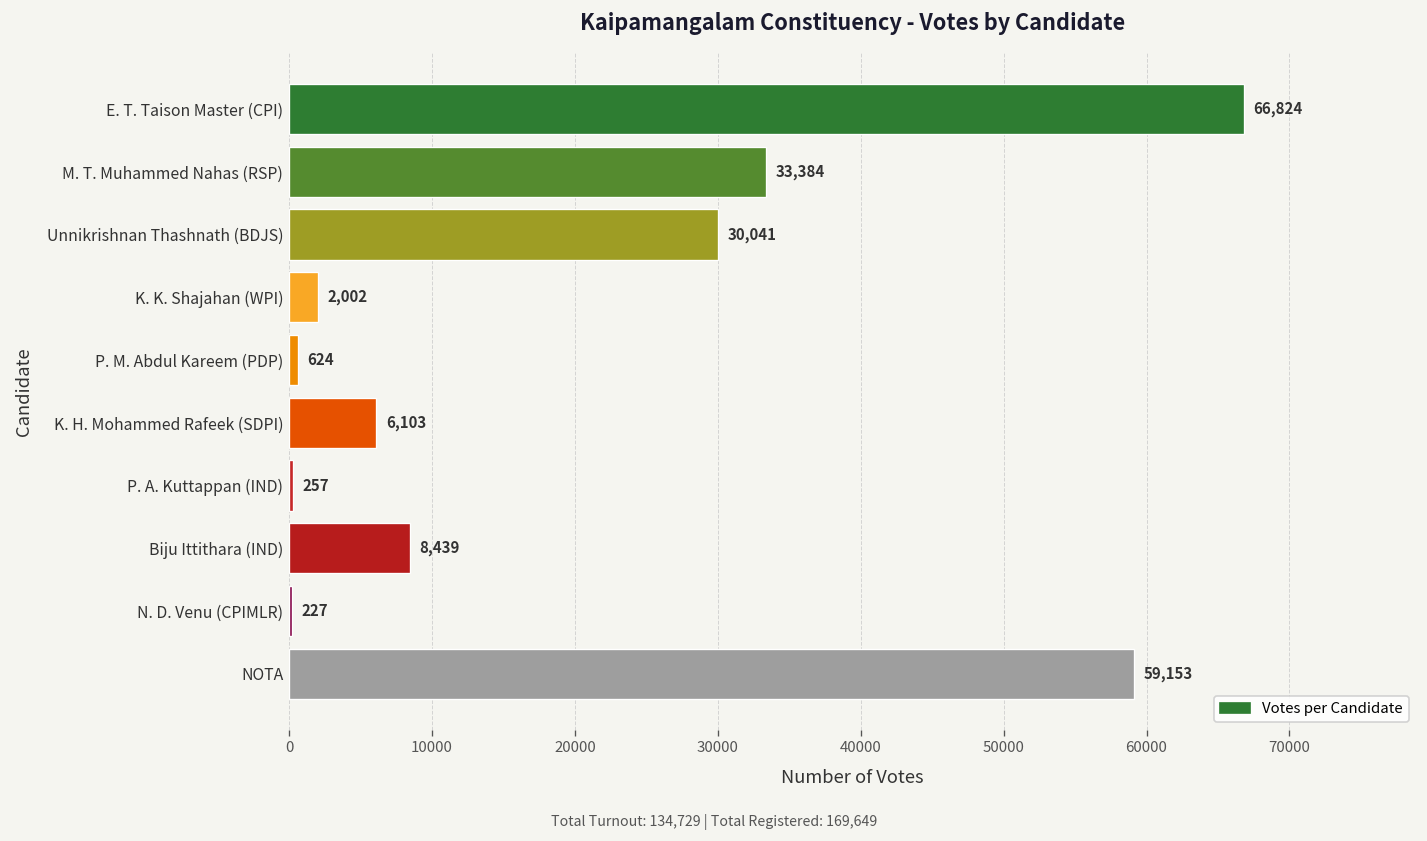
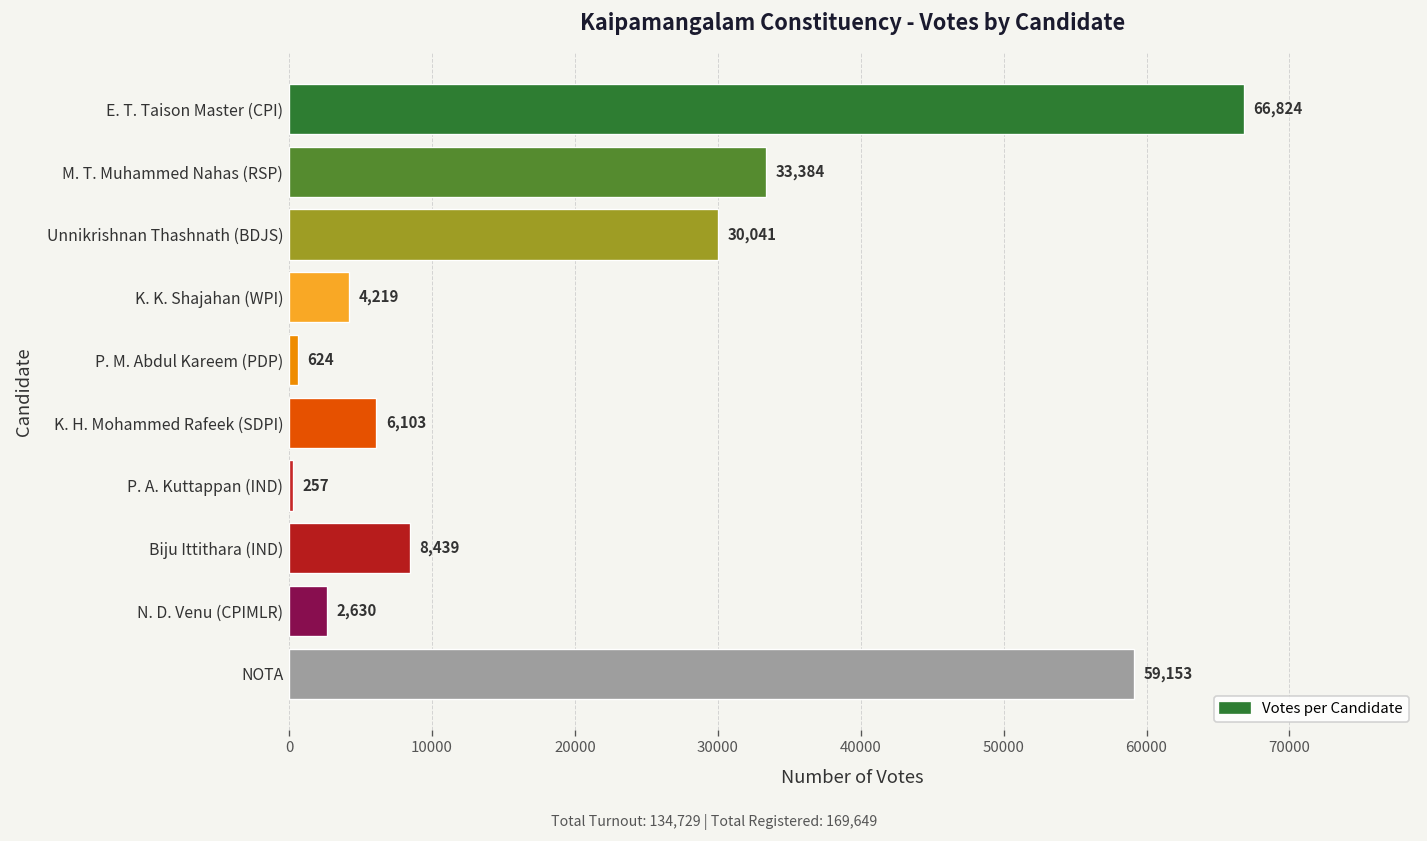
K. K. Shajahan (WPI): 2,002 -> 4,219
N. D. Venu (CPIMLR): 227 -> 2,630
